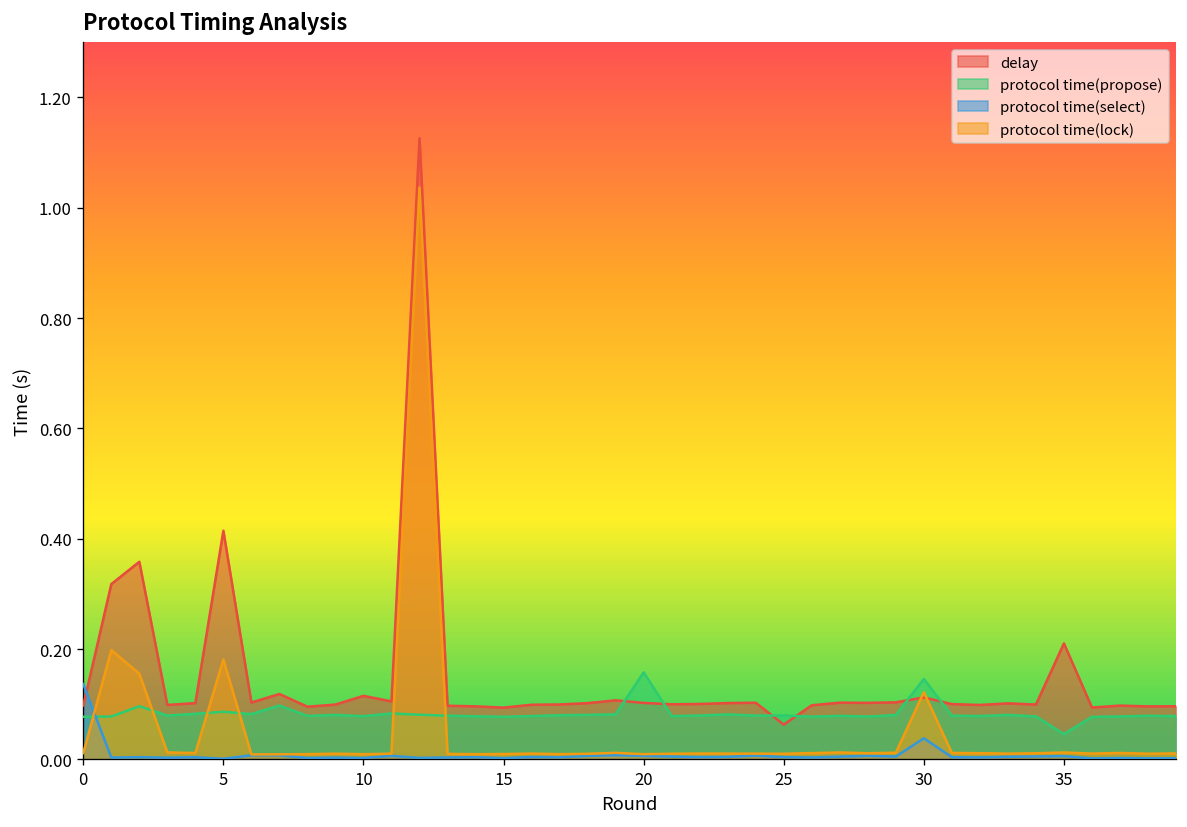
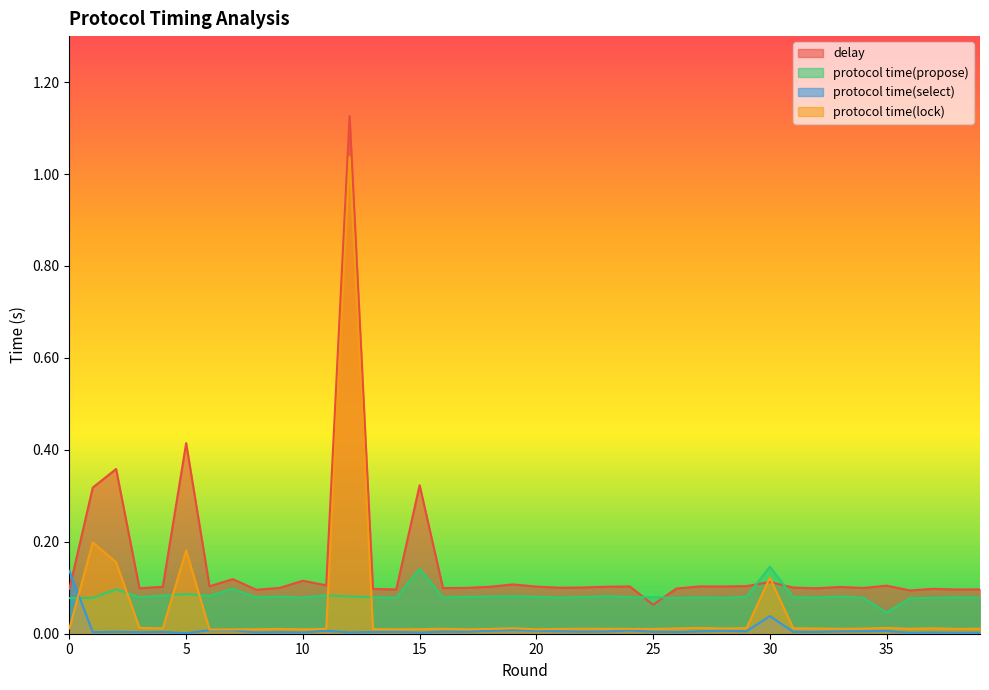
delay, 15: 0.09 -> 0.32
protocol time(propose), 15: 0.08 -> 0.14
protocol time(propose), 20: 0.16 -> 0.08
delay, 35: 0.21 -> 0.10
